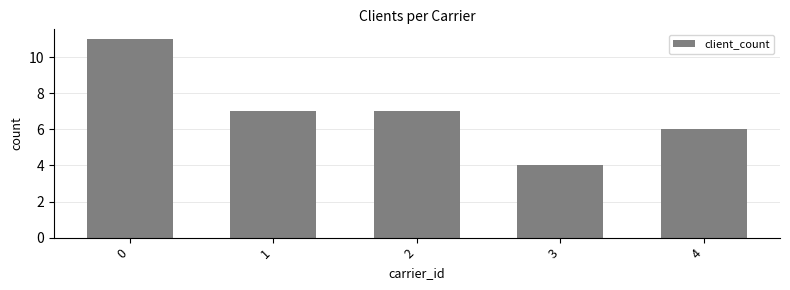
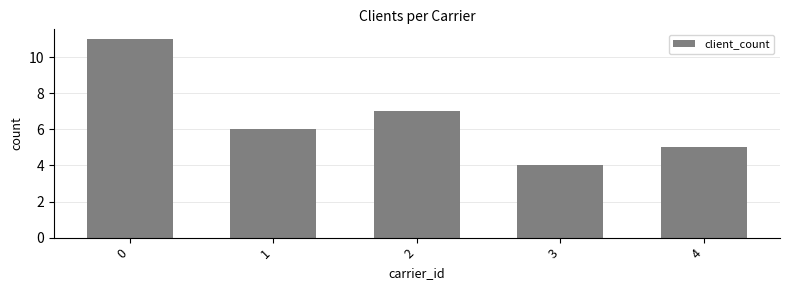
1: 7 -> 6
4: 6 -> 5
